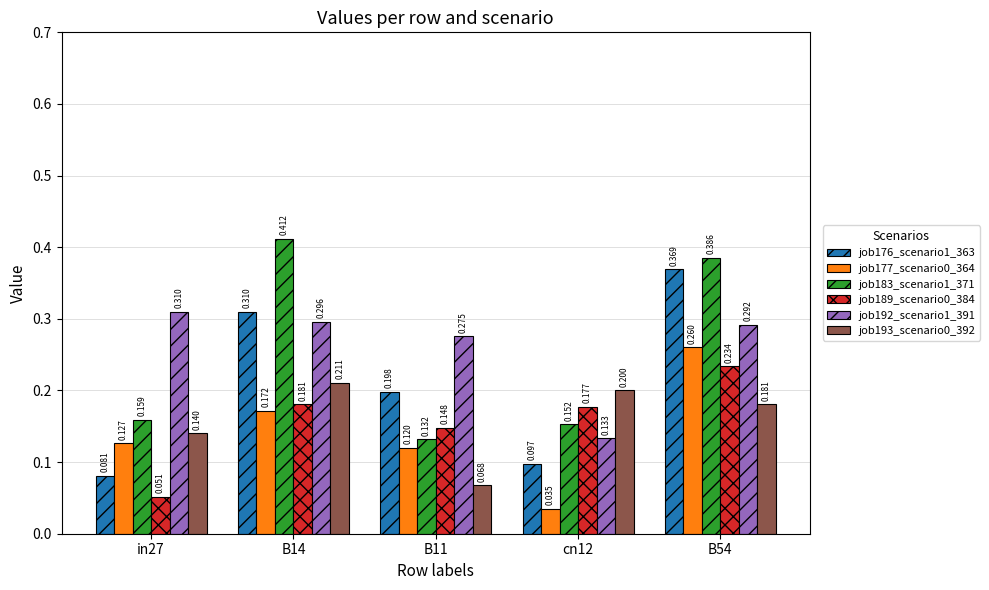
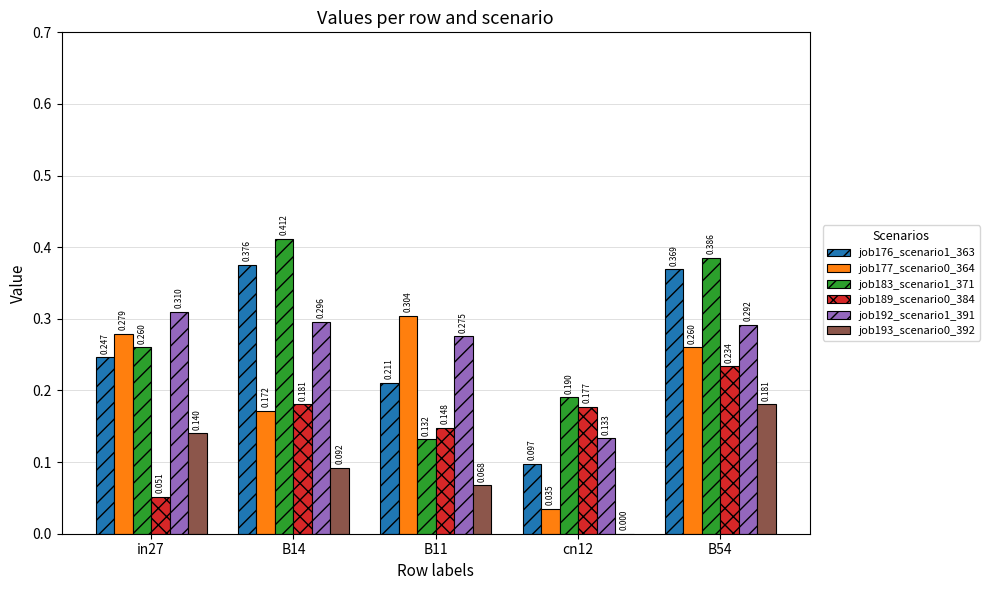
job176_scenario1_363, in27: 0.081 -> 0.247
job177_scenario0_364, in27: 0.127 -> 0.279
job183_scenario1_371, in27: 0.159 -> 0.260
job176_scenario1_363, B14: 0.310 -> 0.376
job193_scenario0_392, B14: 0.211 -> 0.092
job176_scenario1_363, B11: 0.198 -> 0.211
job177_scenario0_364, B11: 0.120 -> 0.304
job183_scenario1_371, cn12: 0.152 -> 0.190
job193_scenario0_392, cn12: 0.200 -> 0.000
